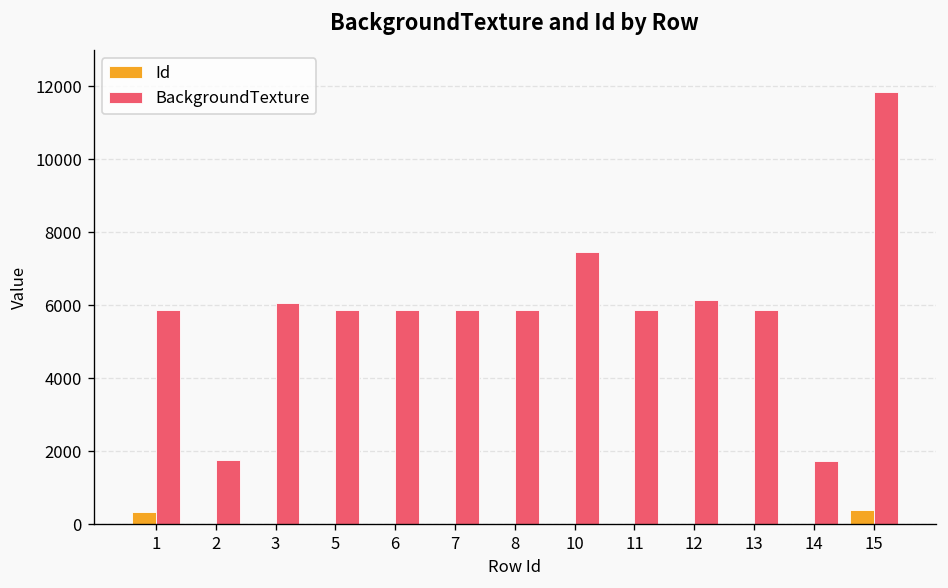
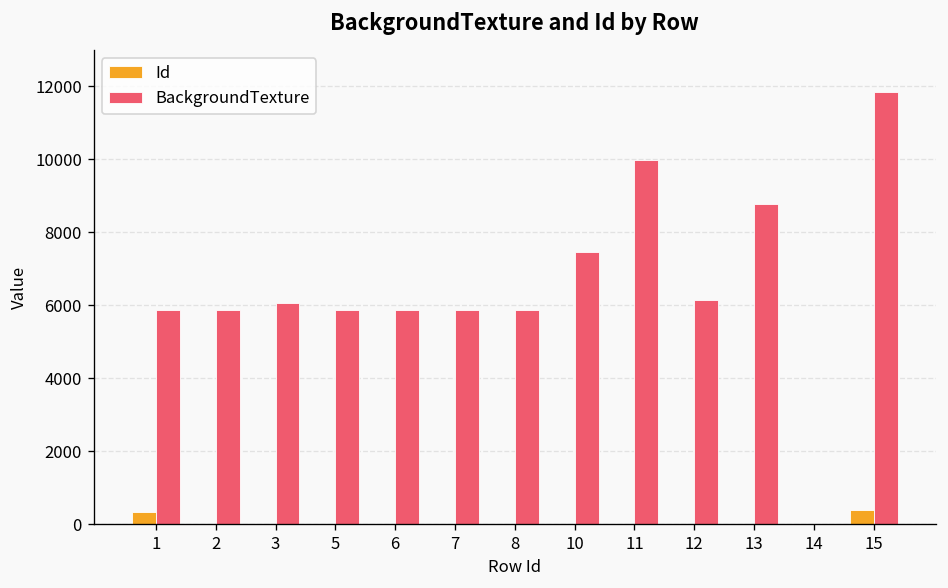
BackgroundTexture, 2: 1800 -> 5900
BackgroundTexture, 11: 5900 -> 10000
BackgroundTexture, 13: 5900 -> 8800
BackgroundTexture, 14: 1700 -> 0
